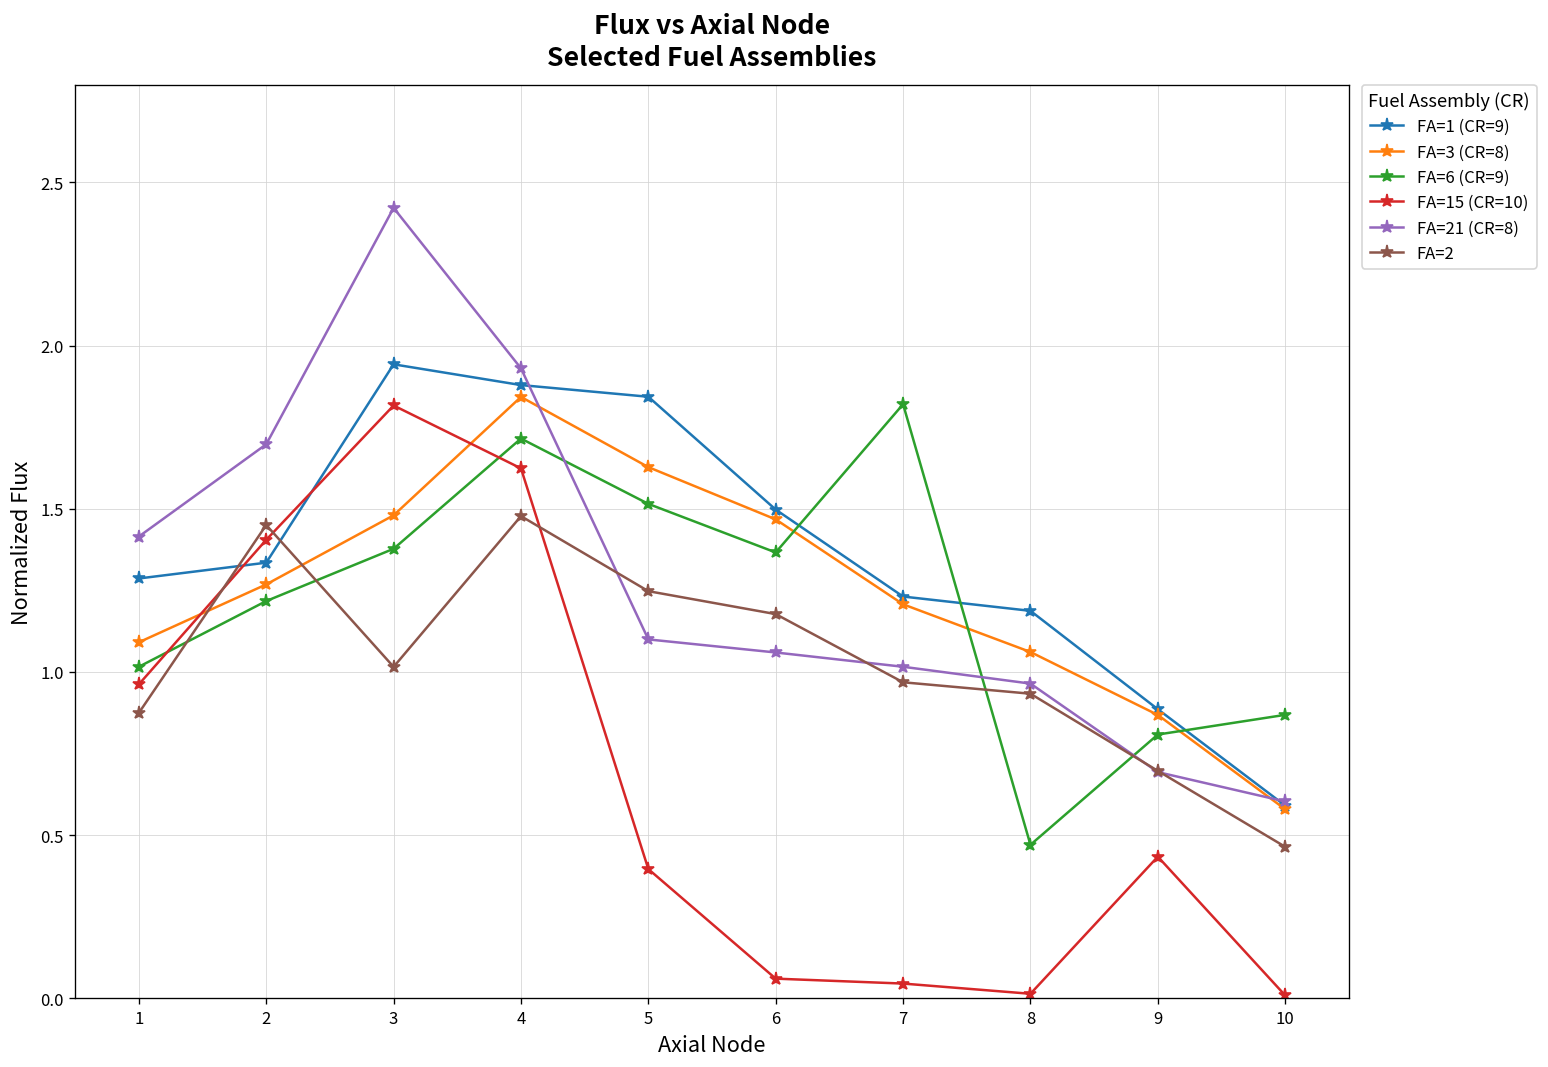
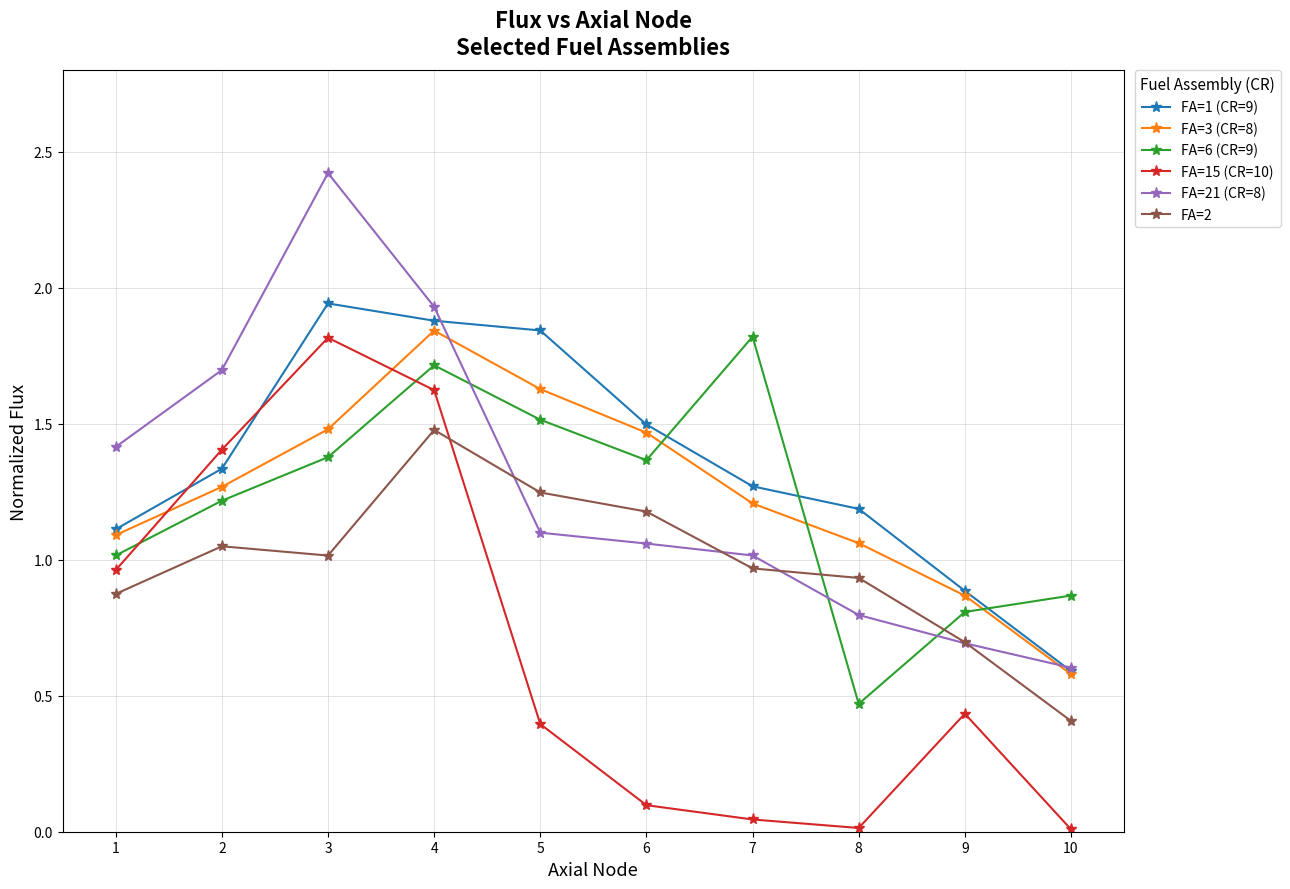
FA=1 (CR=9), 1: 1.29 -> 1.11
FA=2, 2: 1.45 -> 1.05
FA=15 (CR=10), 6: 0.06 -> 0.10
FA=1 (CR=9), 7: 1.23 -> 1.27
FA=21 (CR=8), 8: 0.96 -> 0.80
FA=2, 10: 0.46 -> 0.41
